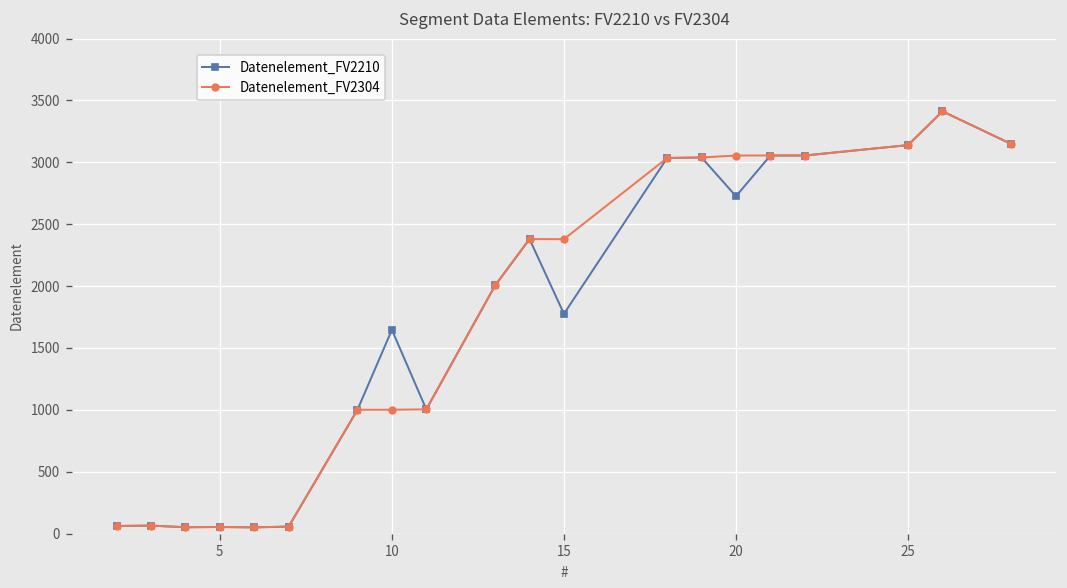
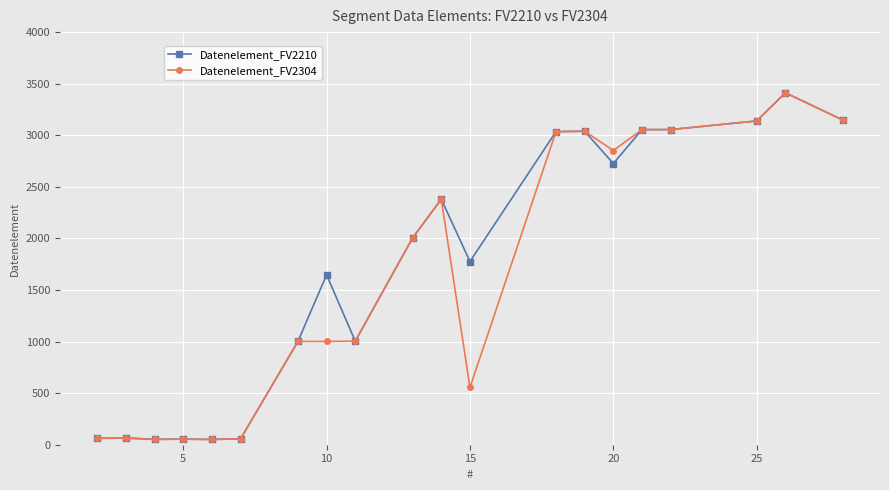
Datenelement_FV2304, 15: 2380 -> 560
Datenelement_FV2304, 20: 3060 -> 2850
